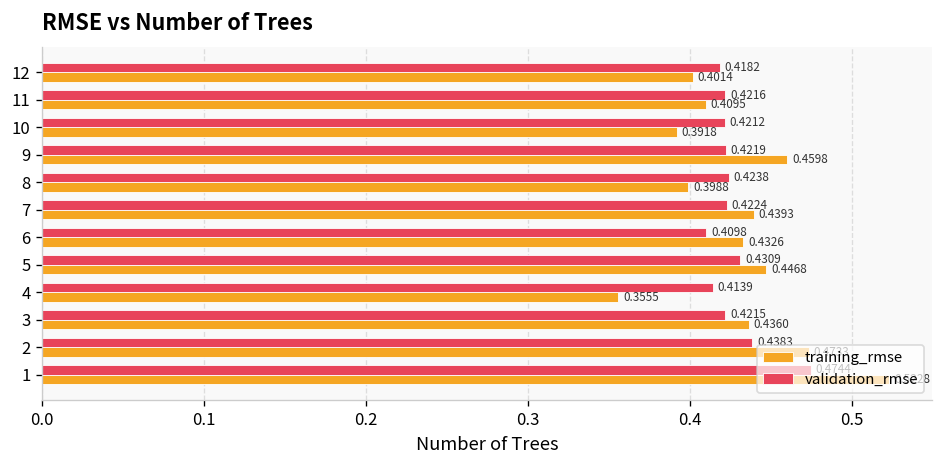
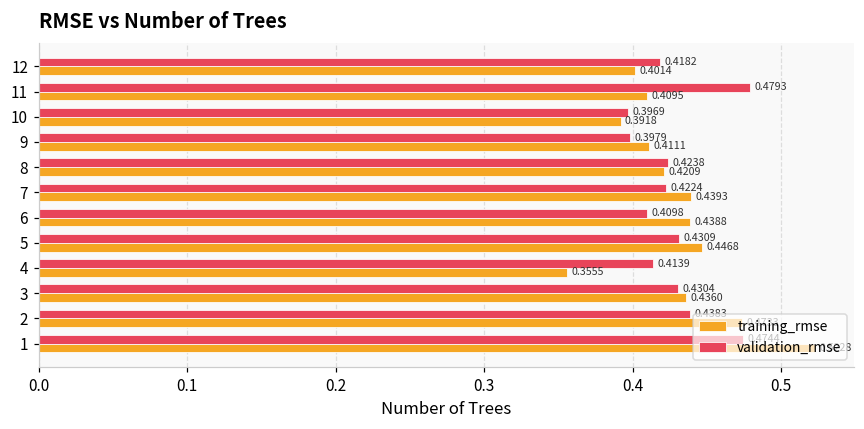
validation_rmse, 11: 0.4216 -> 0.4793
validation_rmse, 10: 0.4212 -> 0.3969
validation_rmse, 9: 0.4219 -> 0.3979
training_rmse, 9: 0.4598 -> 0.4111
training_rmse, 8: 0.3988 -> 0.4209
training_rmse, 6: 0.4326 -> 0.4388
validation_rmse, 3: 0.4215 -> 0.4304
